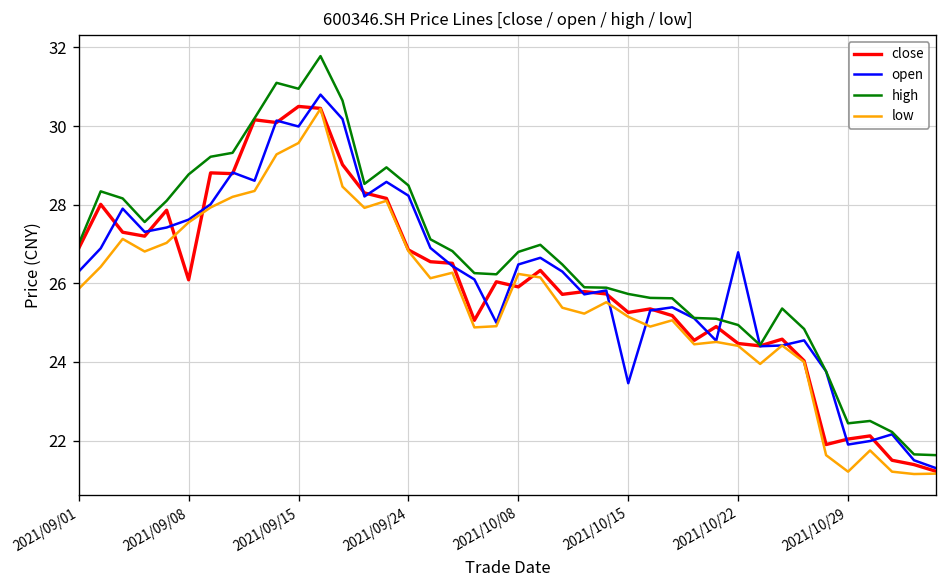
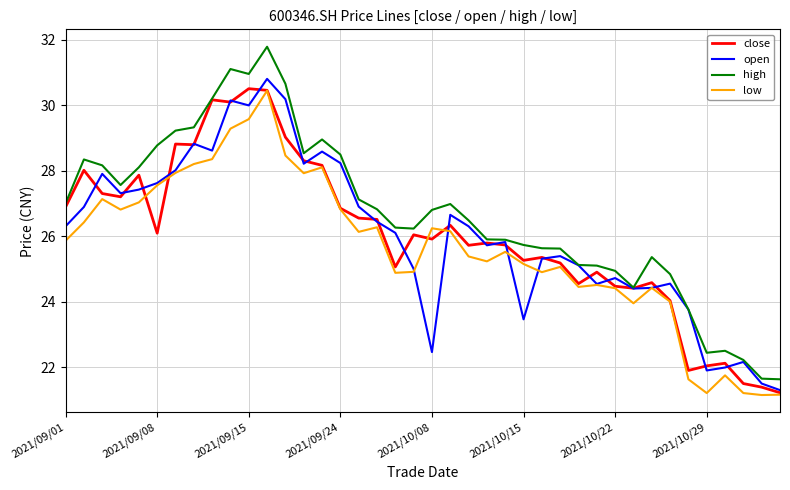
open, 2021/10/08: 26.5 -> 22.5
open, 2021/10/22: 26.8 -> 24.7
